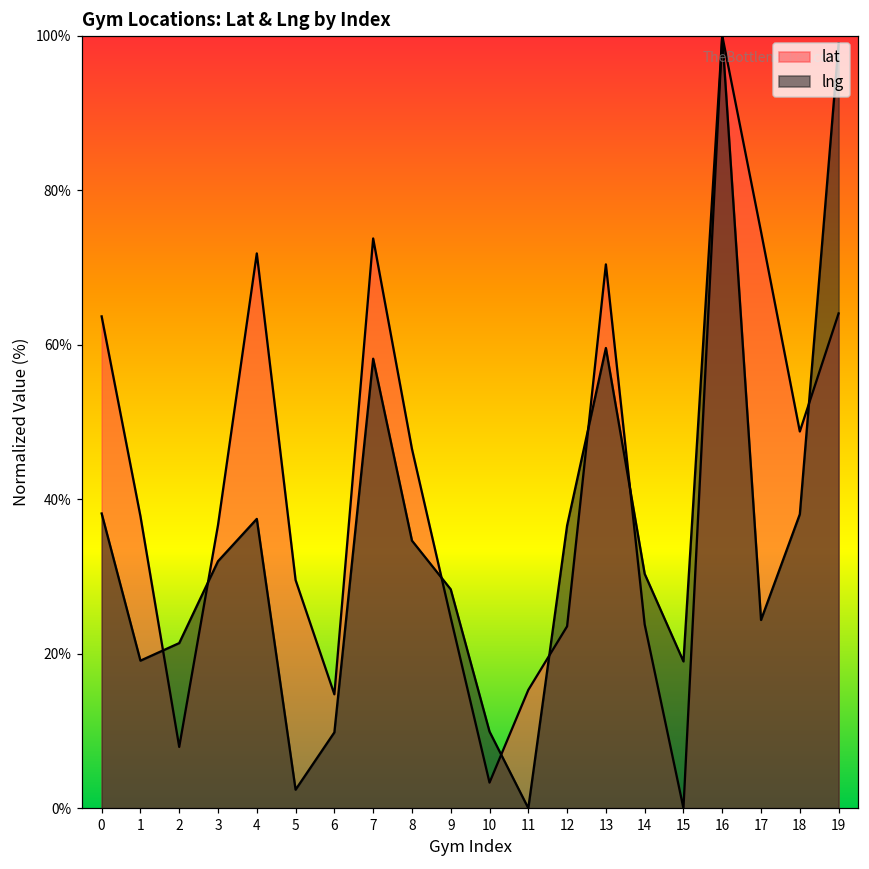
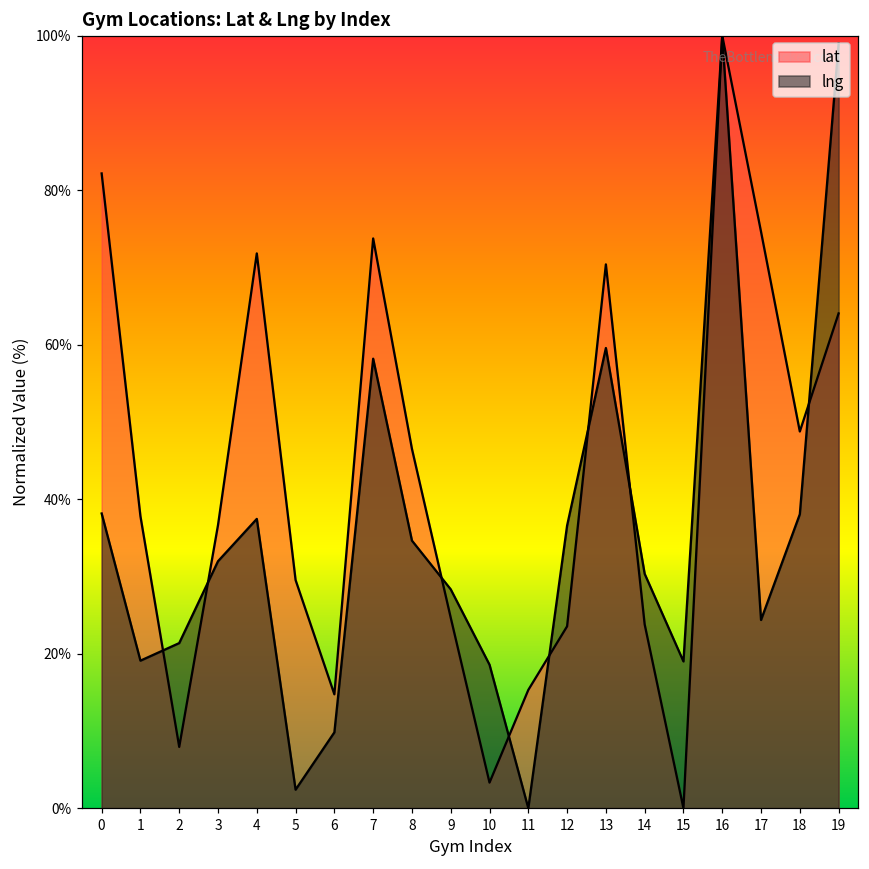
lat, 0: 64% -> 82%
lng, 10: 10% -> 19%
